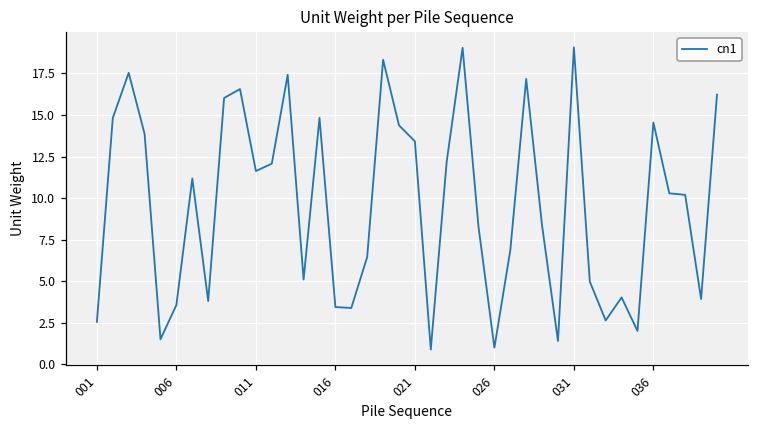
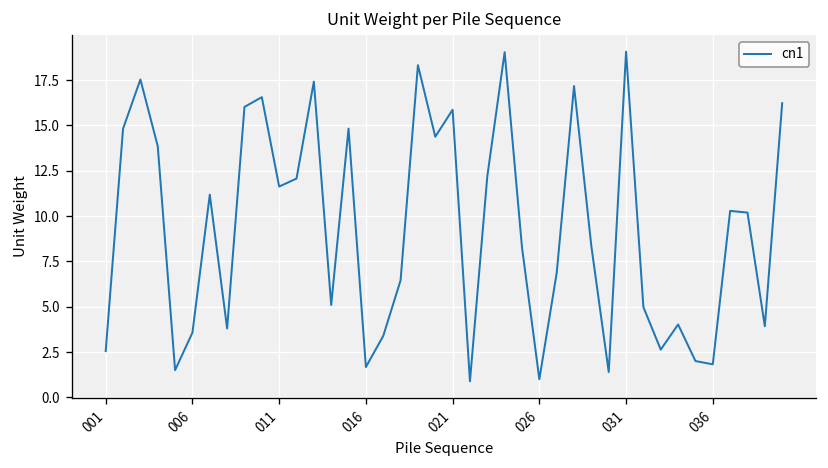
016: 3.4 -> 1.7
021: 13.4 -> 15.9
036: 14.5 -> 1.8
